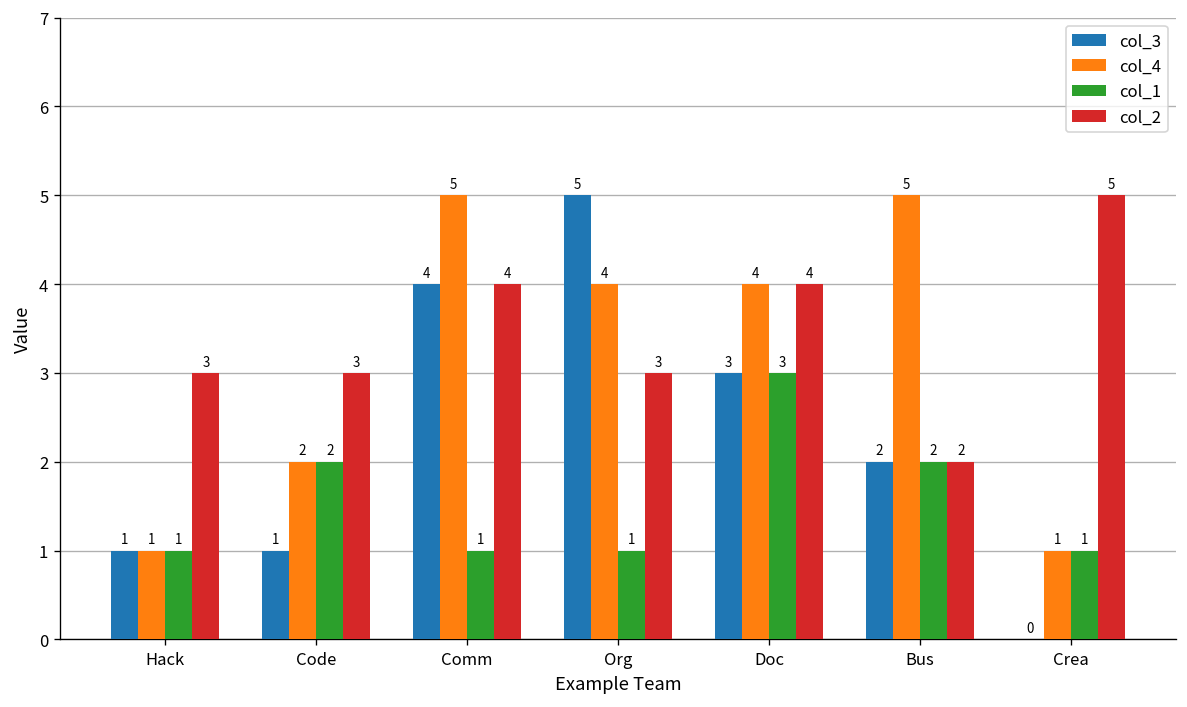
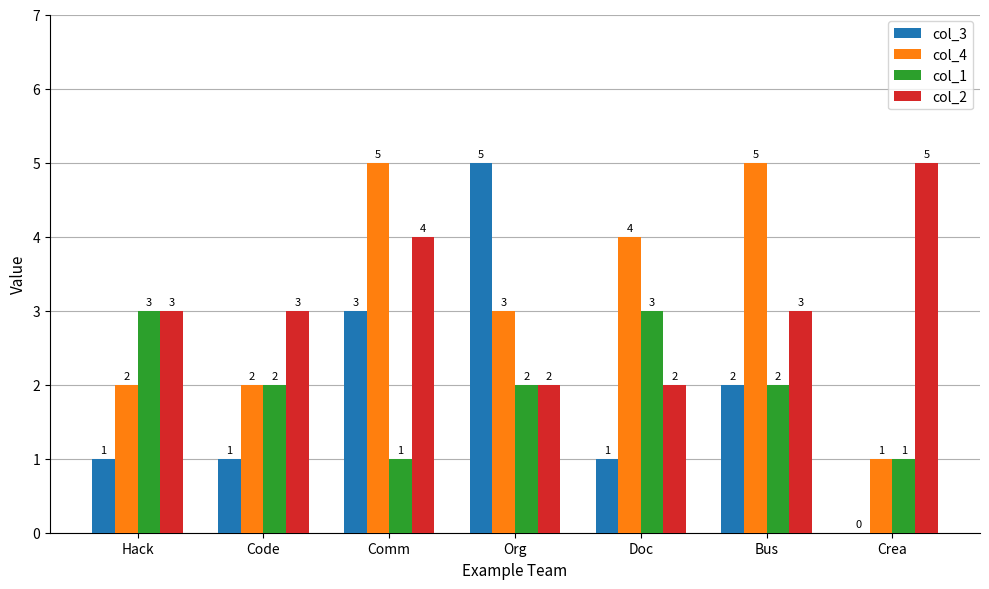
col_4, Hack: 1 -> 2
col_1, Hack: 1 -> 3
col_3, Comm: 4 -> 3
col_4, Org: 4 -> 3
col_1, Org: 1 -> 2
col_2, Org: 3 -> 2
col_3, Doc: 3 -> 1
col_2, Doc: 4 -> 2
col_2, Bus: 2 -> 3
